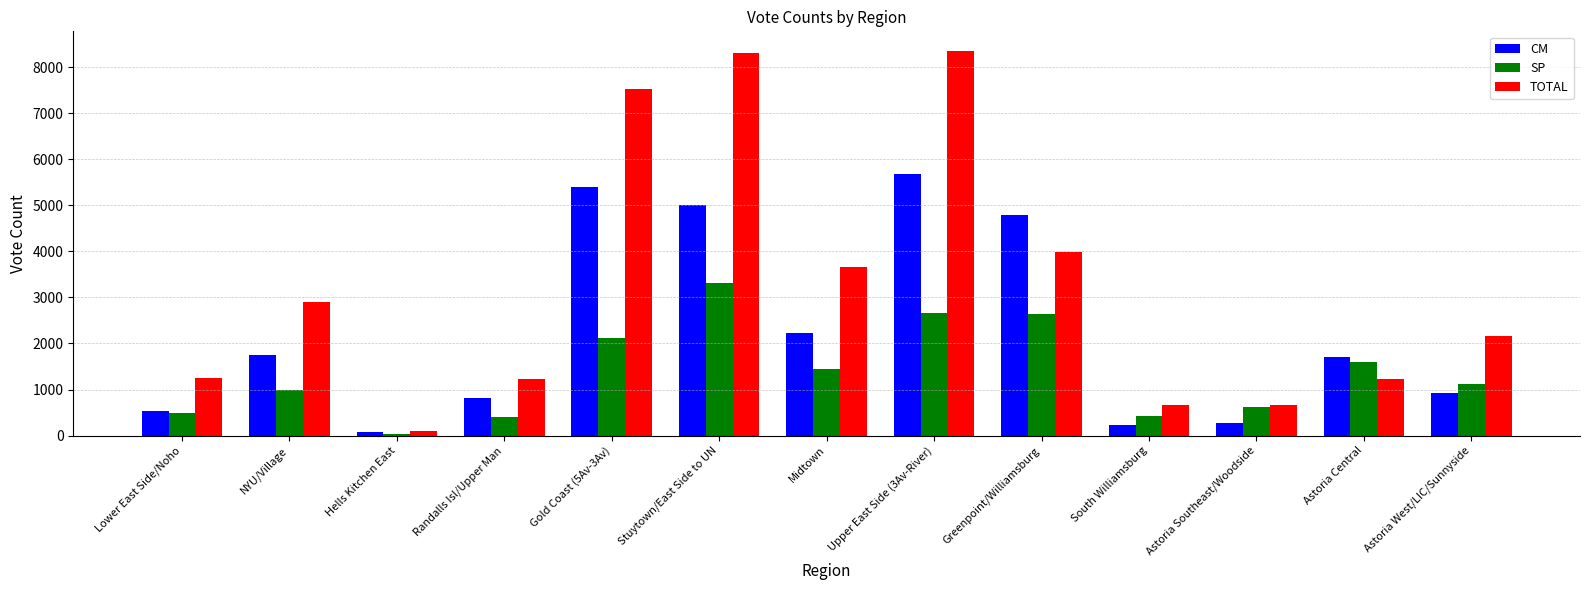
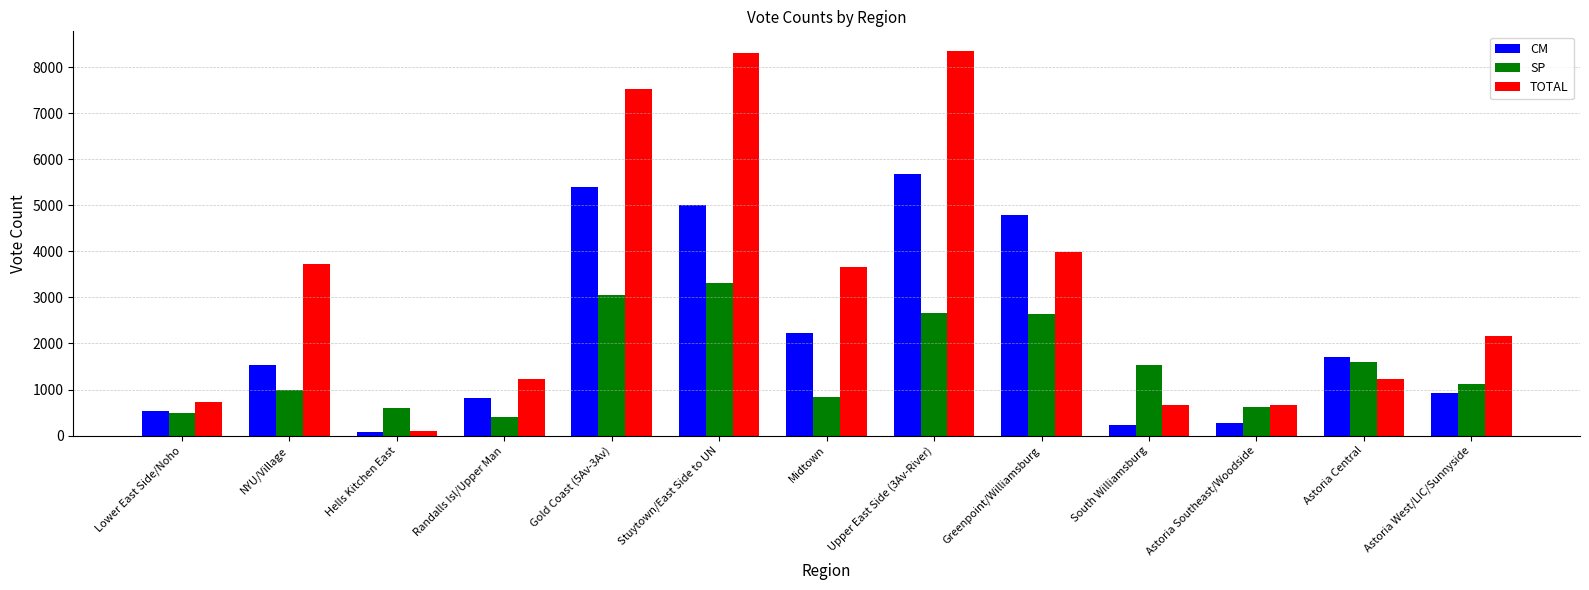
TOTAL, Lower East Side/Noho: 1200 -> 700
CM, NYU/Village: 1800 -> 1500
TOTAL, NYU/Village: 2900 -> 3700
SP, Hells Kitchen East: 0 -> 600
SP, Gold Coast (5Av-3Av): 2100 -> 3100
SP, Midtown: 1400 -> 800
SP, South Williamsburg: 400 -> 1500
